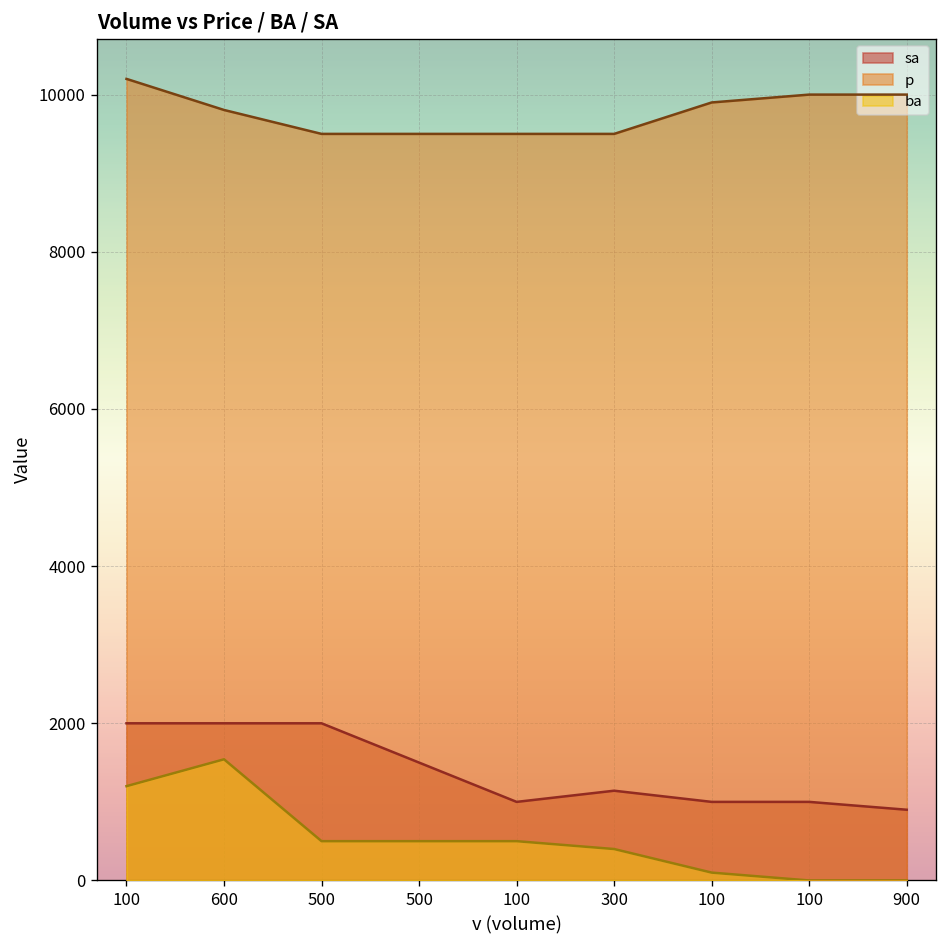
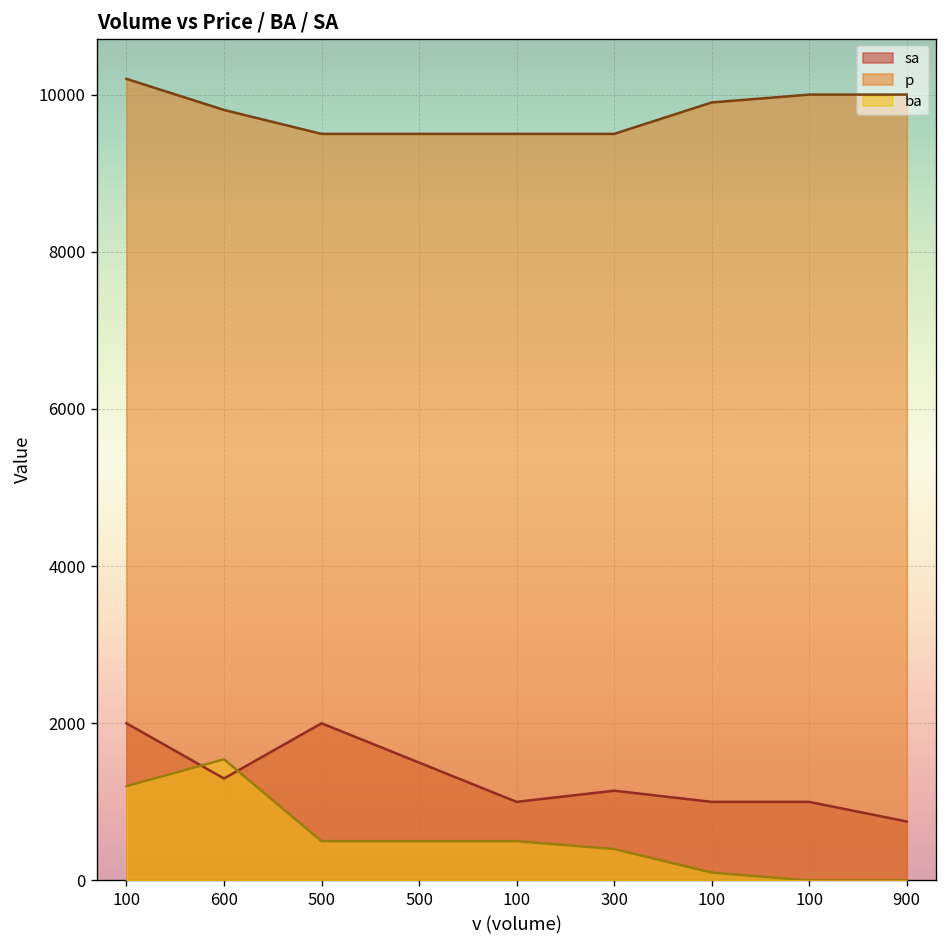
sa, 600: 2000 -> 1300
sa, 900: 900 -> 800
